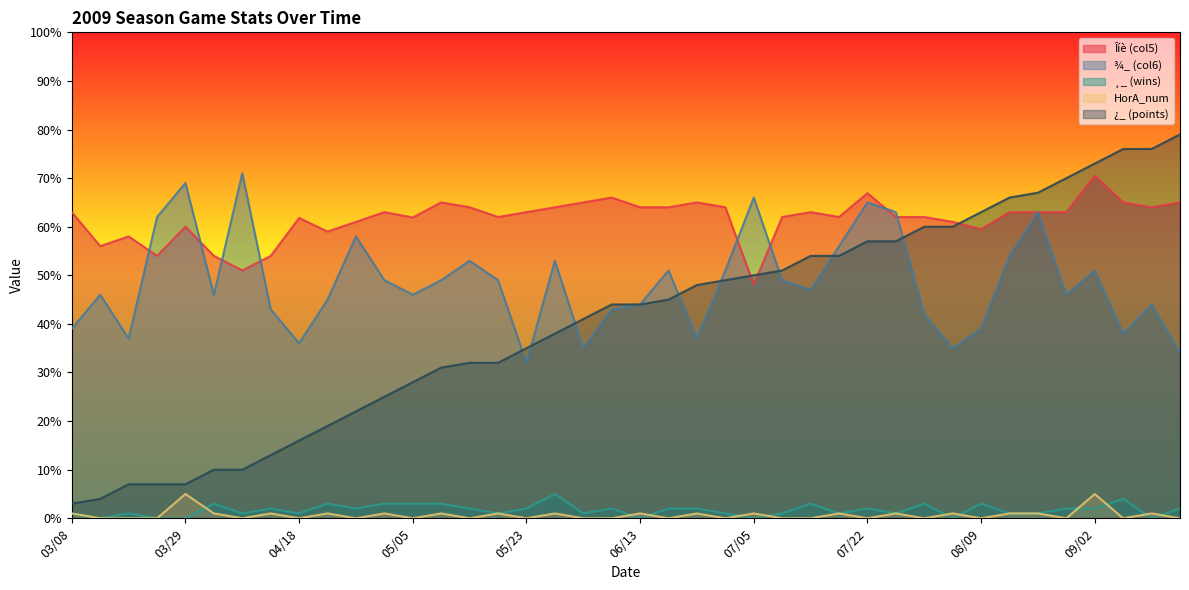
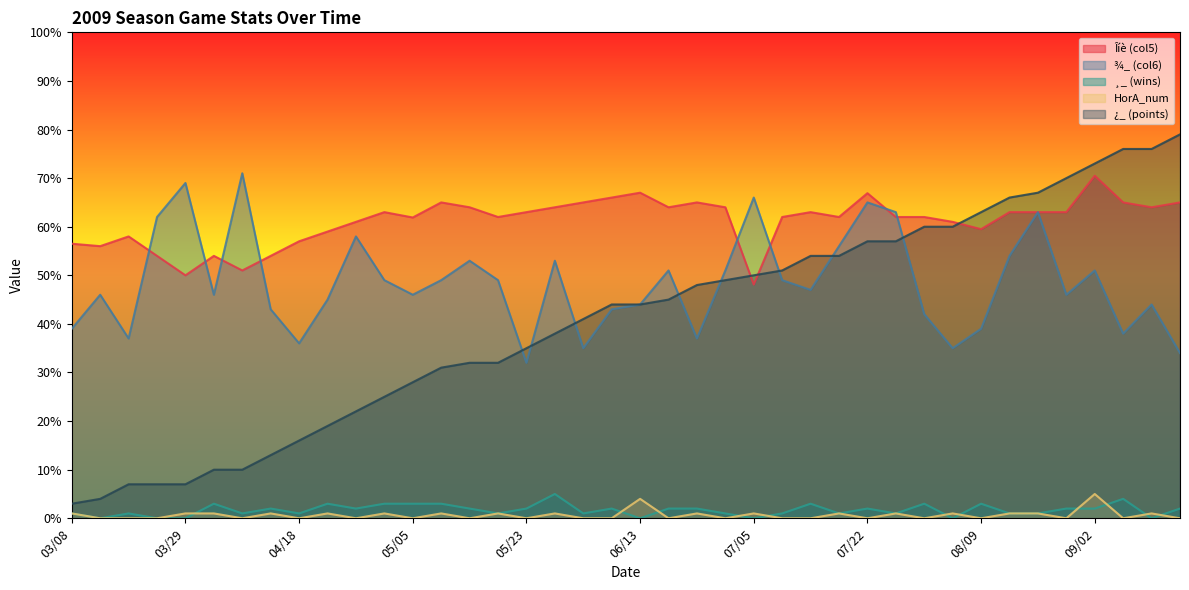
Îíè (col5), 03/08: 63% -> 57%
Îíè (col5), 03/29: 60% -> 50%
HorA_num, 03/29: 5% -> 1%
Îíè (col5), 04/18: 62% -> 57%
Îíè (col5), 06/13: 64% -> 67%
HorA_num, 06/13: 1% -> 4%
